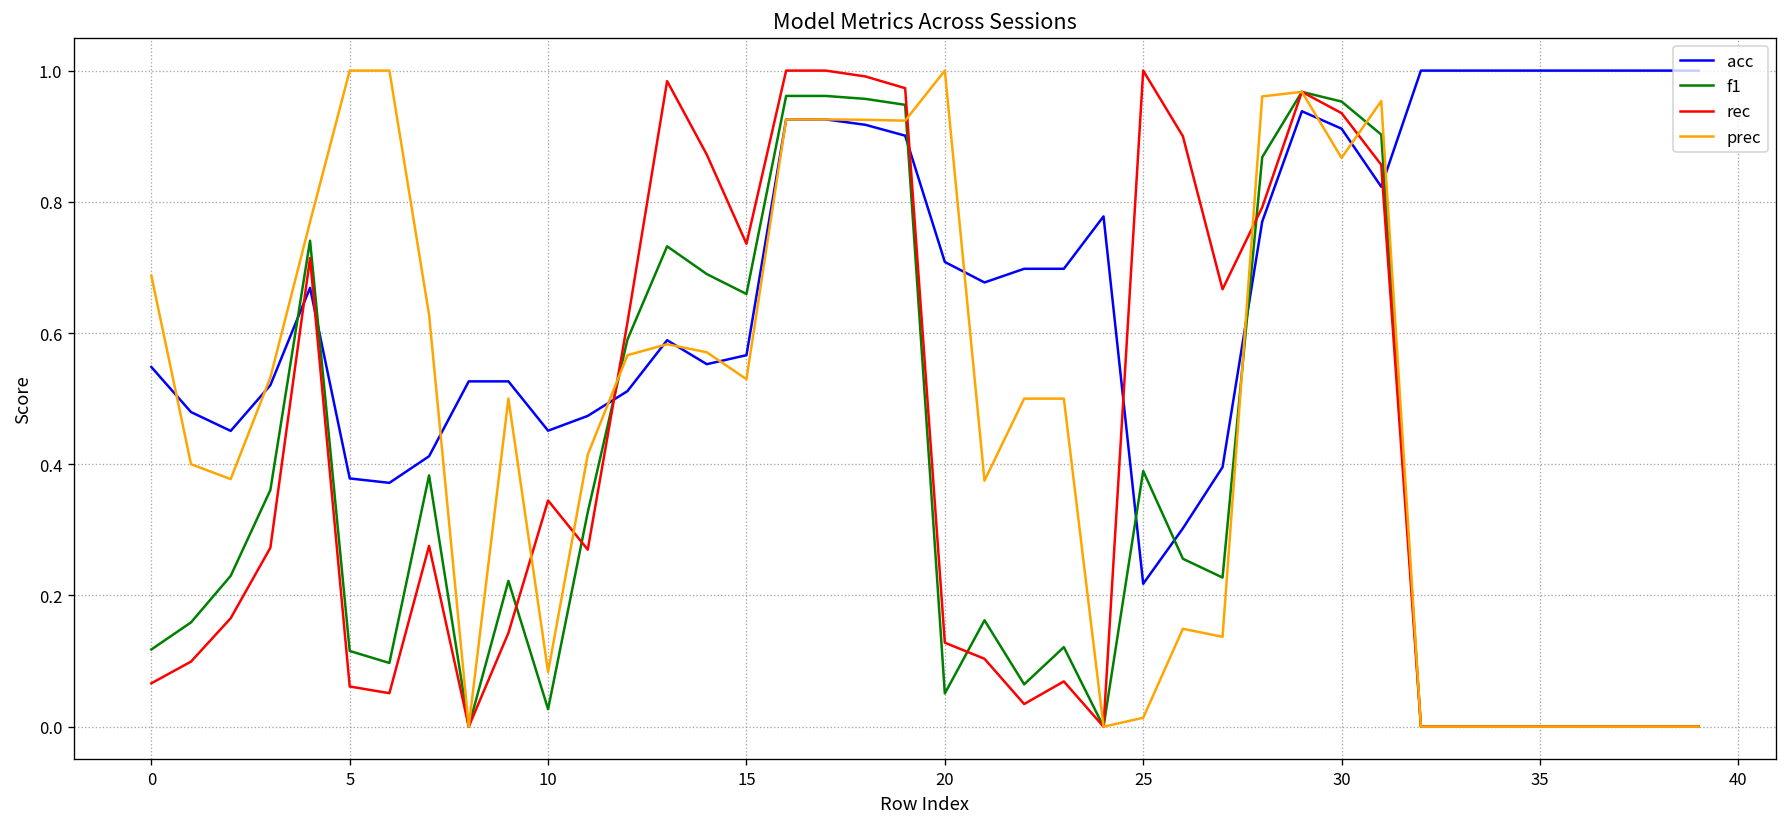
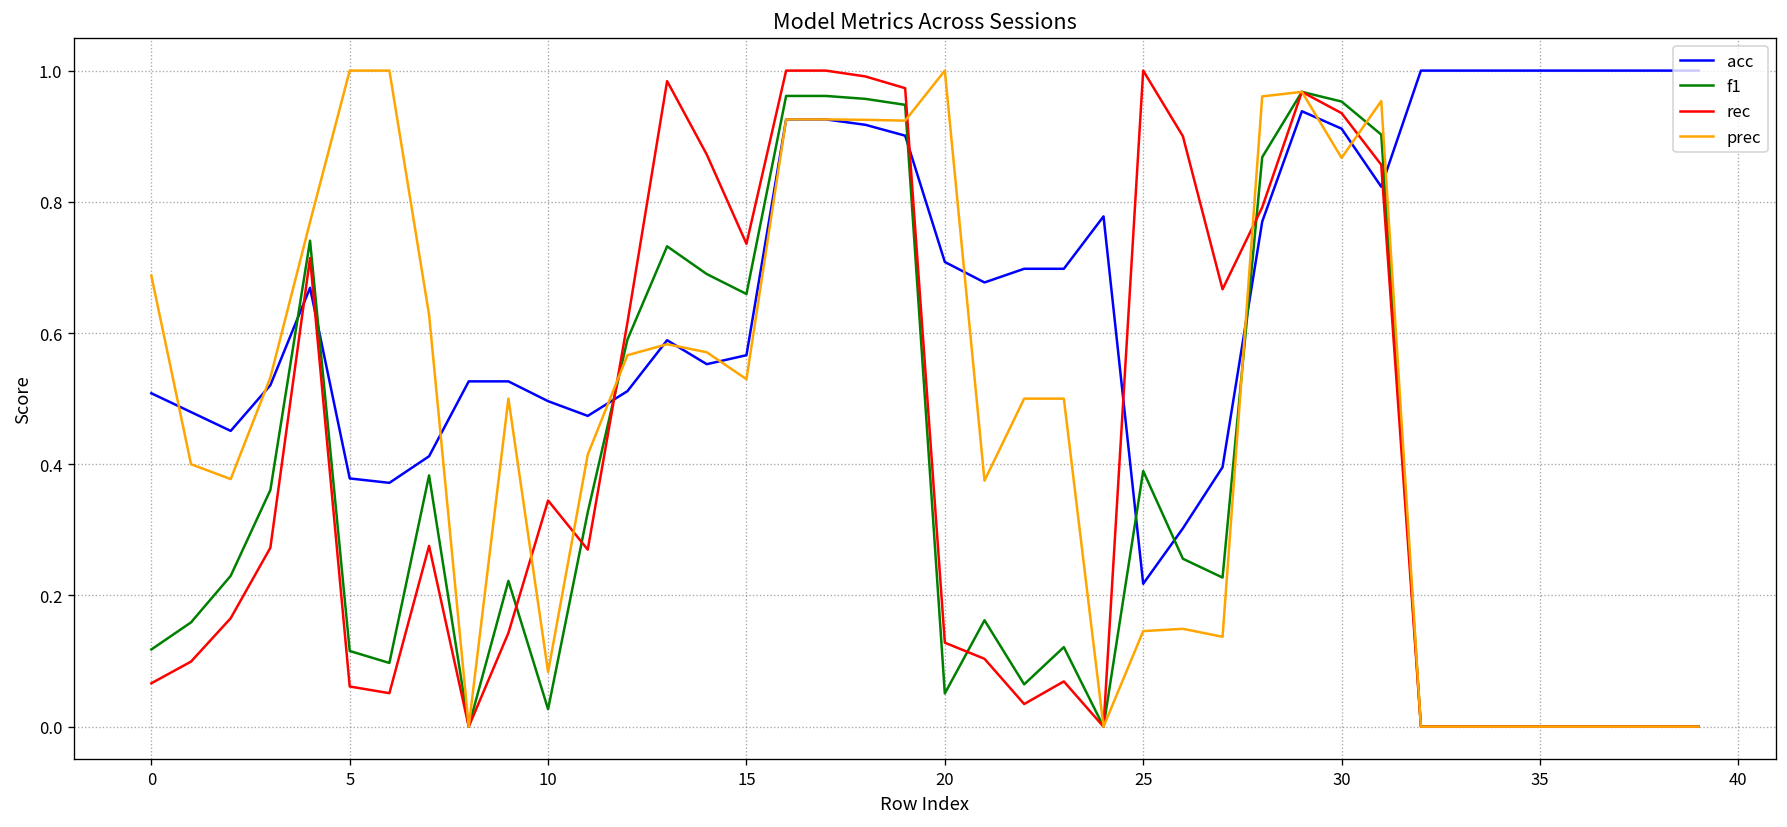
acc, 0: 0.55 -> 0.51
acc, 10: 0.45 -> 0.50
prec, 25: 0.01 -> 0.15
